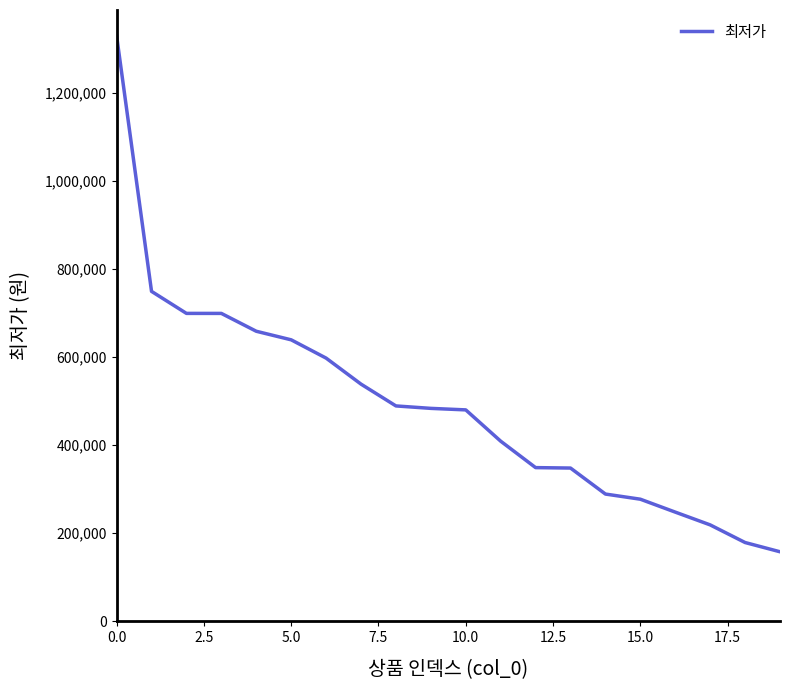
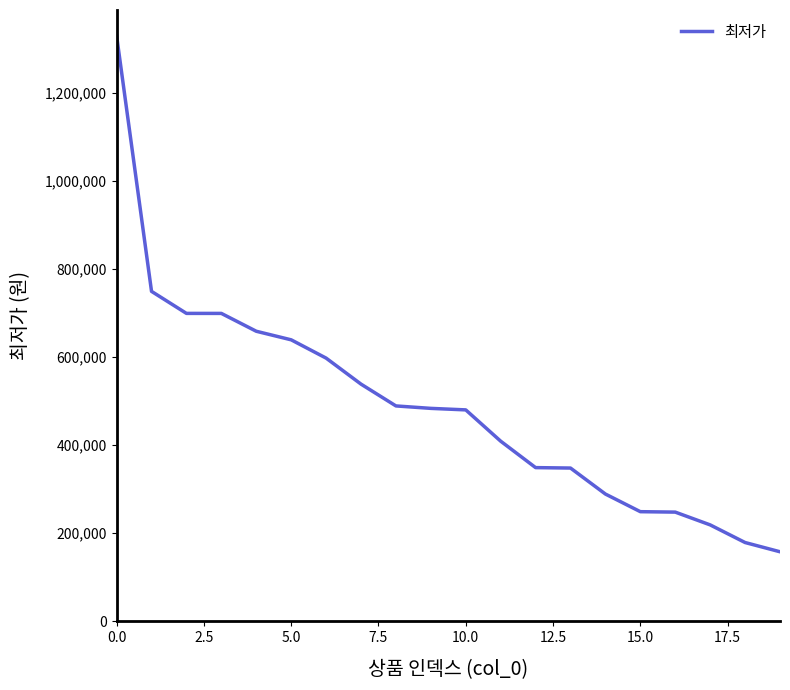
15.0: 280,000 -> 250,000
